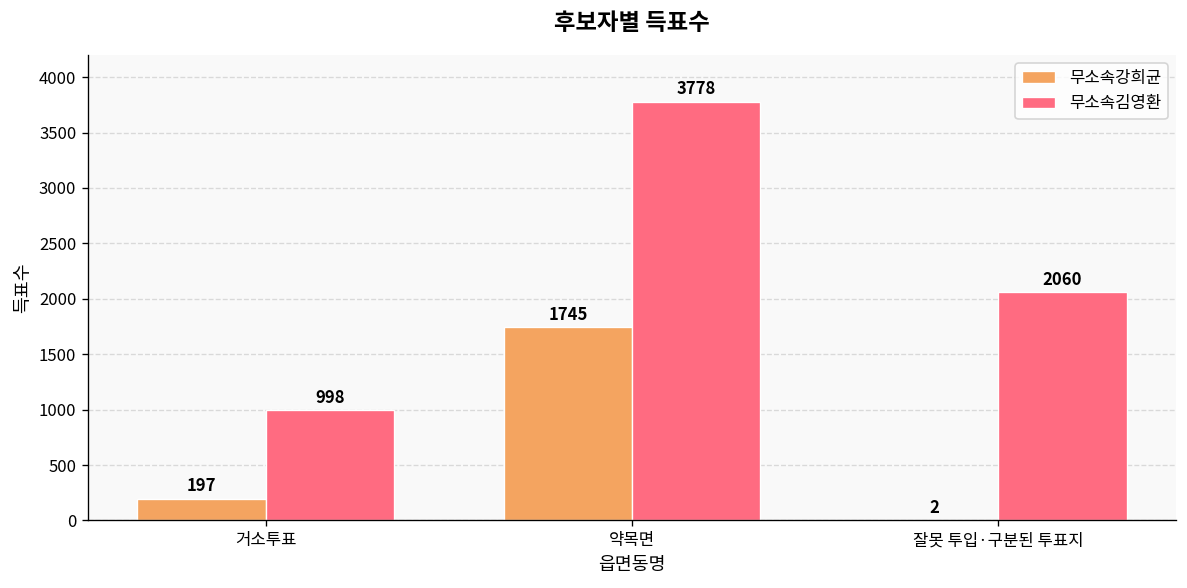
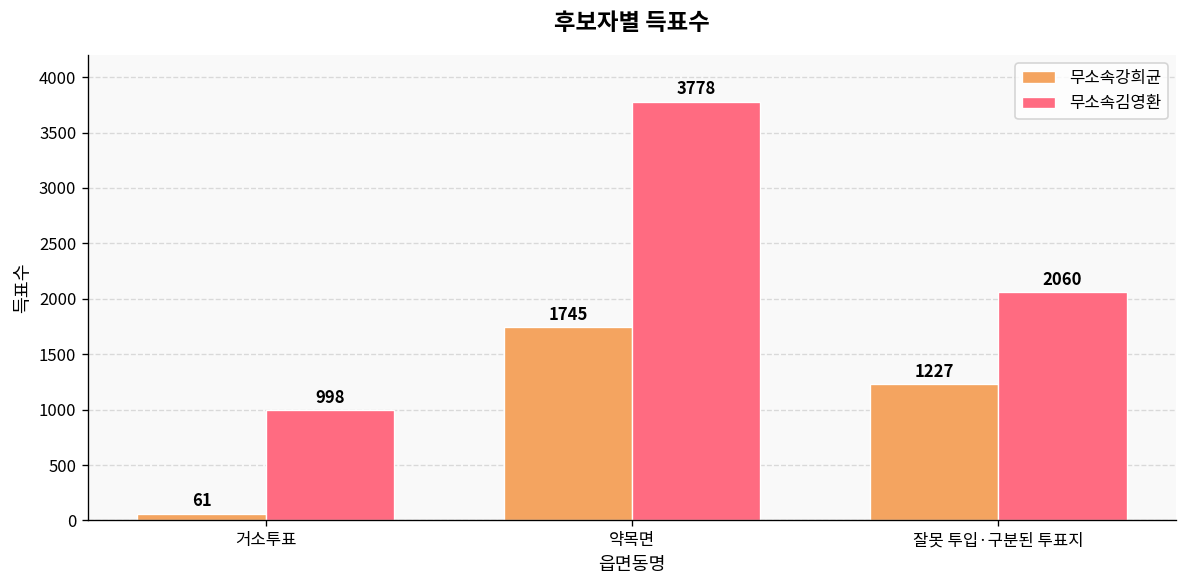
무소속강희균, 거소투표: 197 -> 61
무소속강희균, 잘못 투입·구분된 투표지: 2 -> 1227
